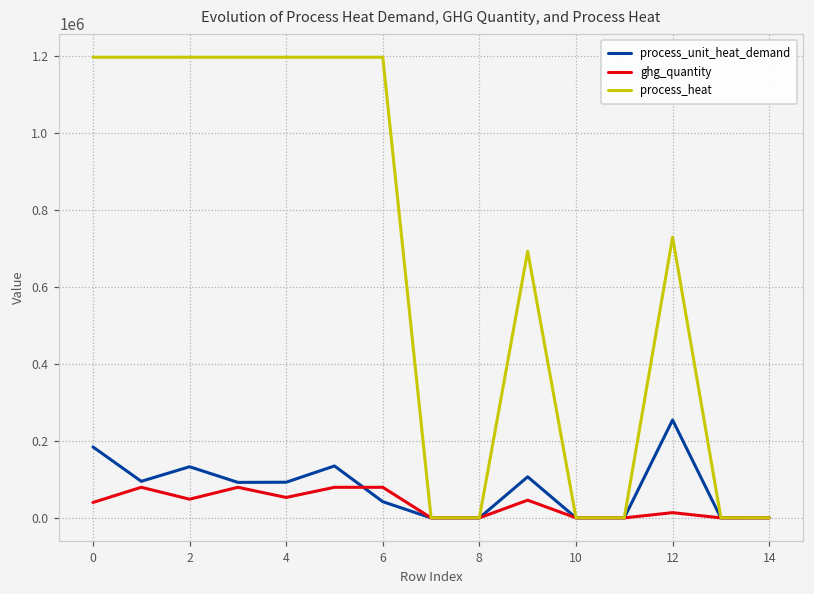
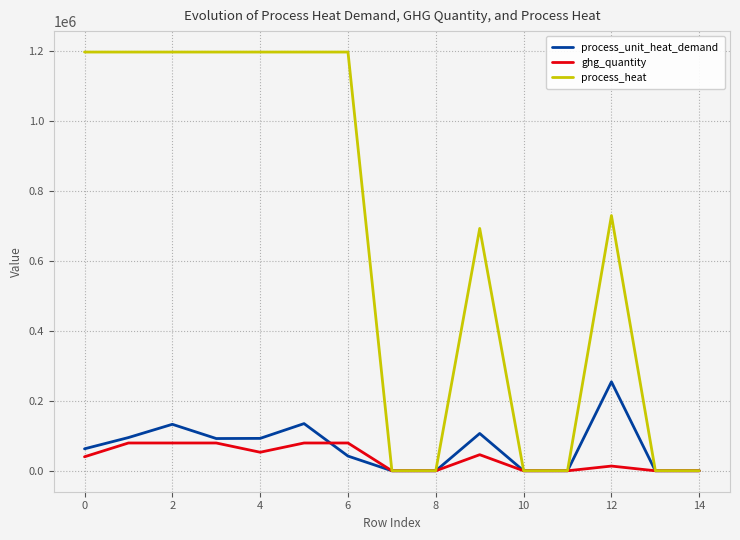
process_unit_heat_demand, 0: 180000 -> 60000
ghg_quantity, 2: 50000 -> 80000
